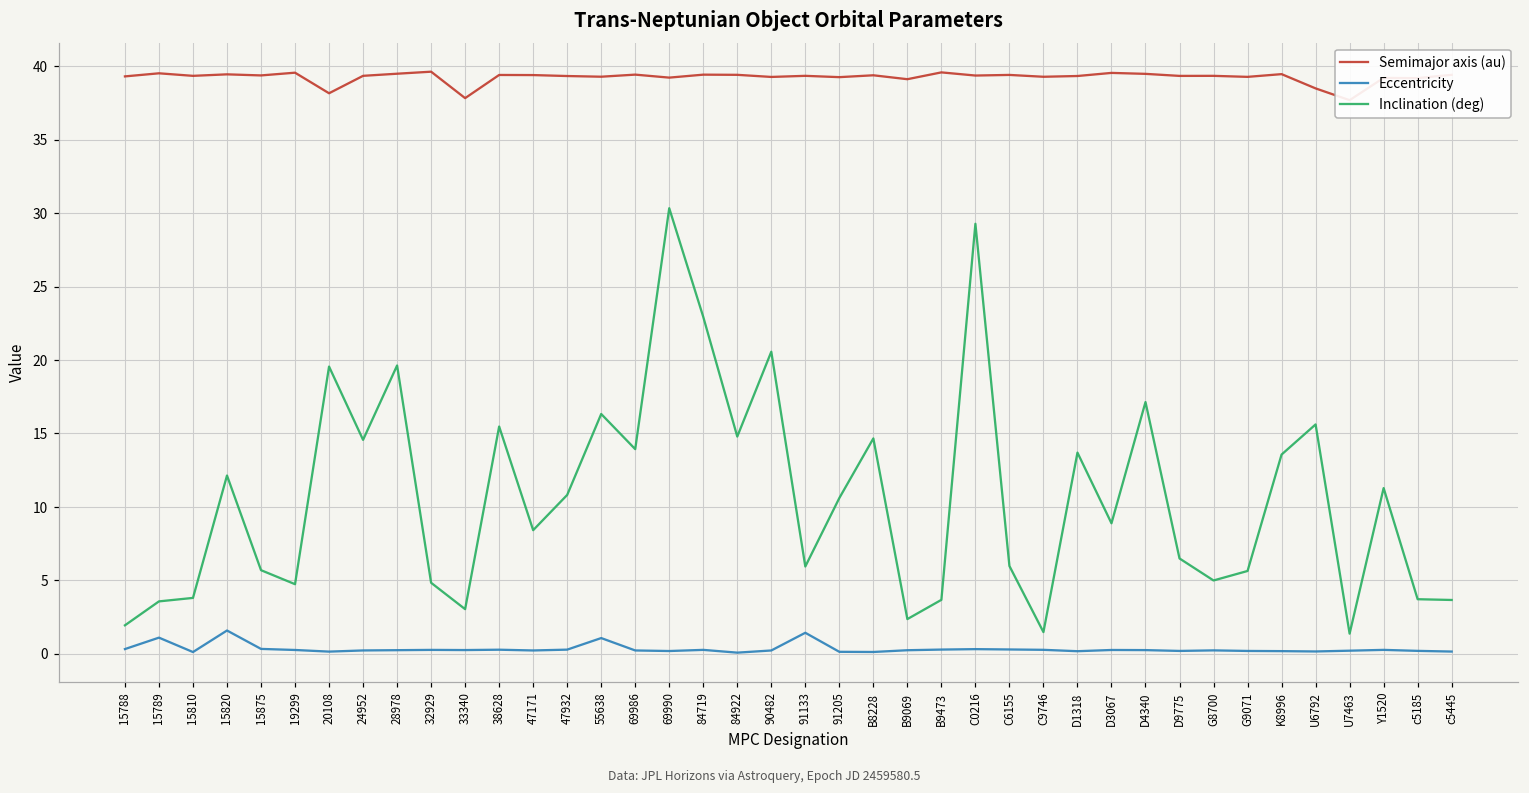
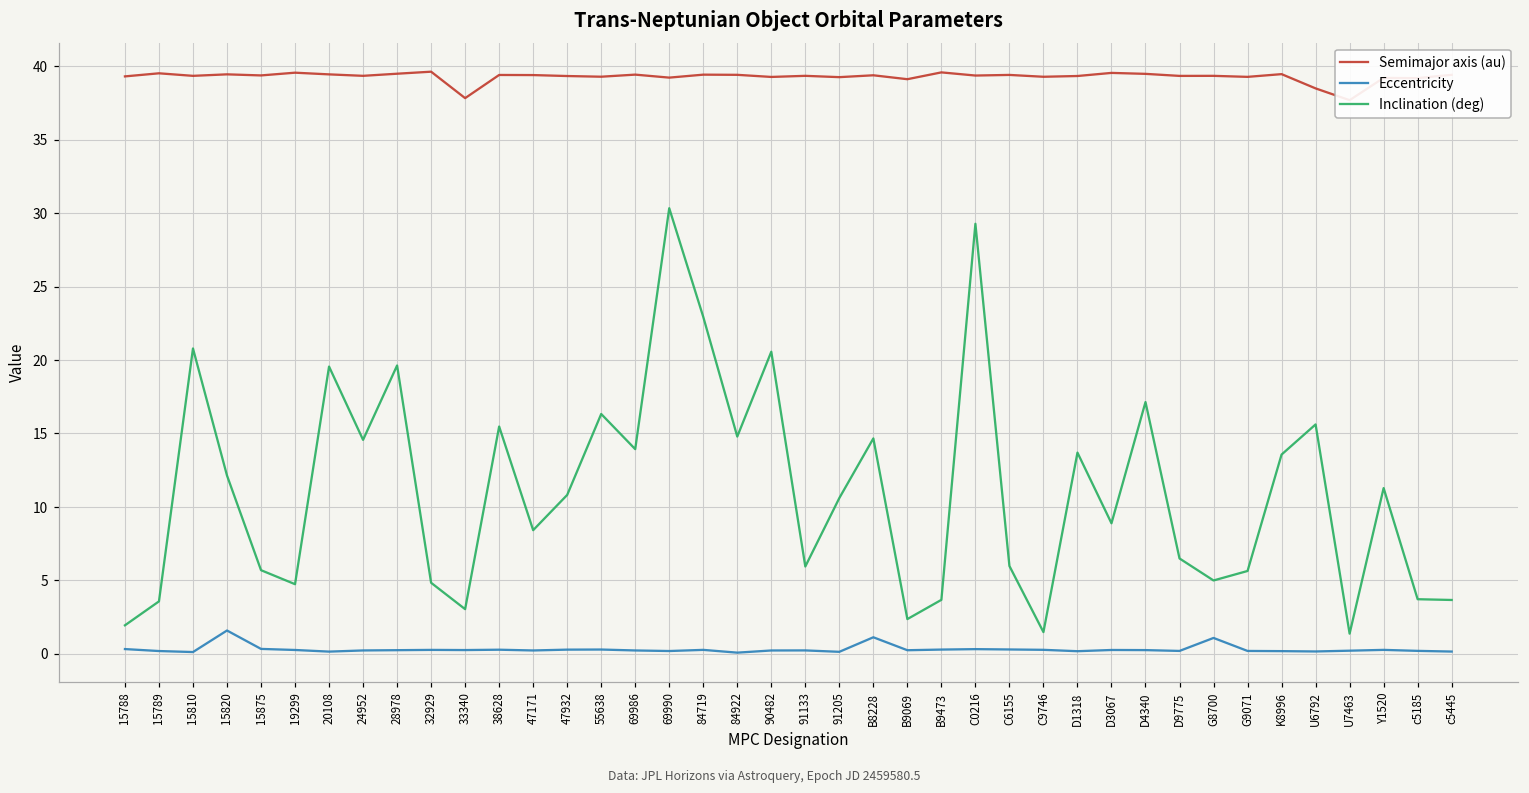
Eccentricity, 15789: 1.1 -> 0.2
Inclination (deg), 15810: 3.8 -> 20.8
Semimajor axis (au), 20108: 38.2 -> 39.5
Eccentricity, 55638: 1.1 -> 0.3
Eccentricity, 91133: 1.4 -> 0.2
Eccentricity, B8228: 0.1 -> 1.1
Eccentricity, G8700: 0.2 -> 1.1
